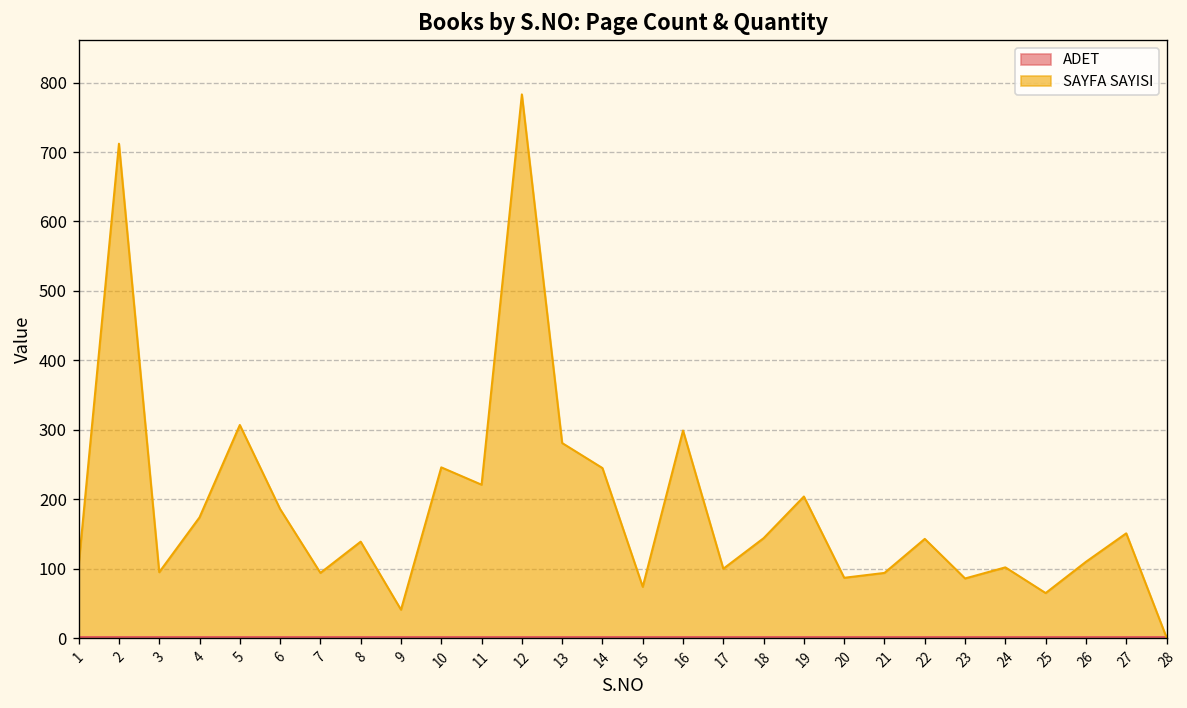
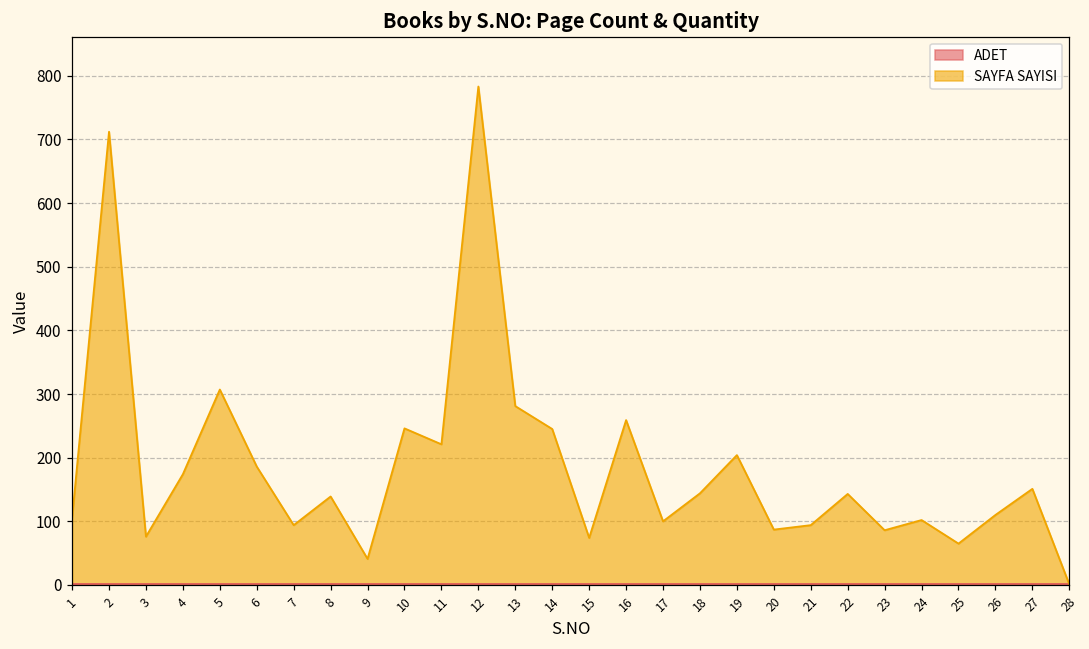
SAYFA SAYISI, 3: 100 -> 80
SAYFA SAYISI, 16: 300 -> 260
